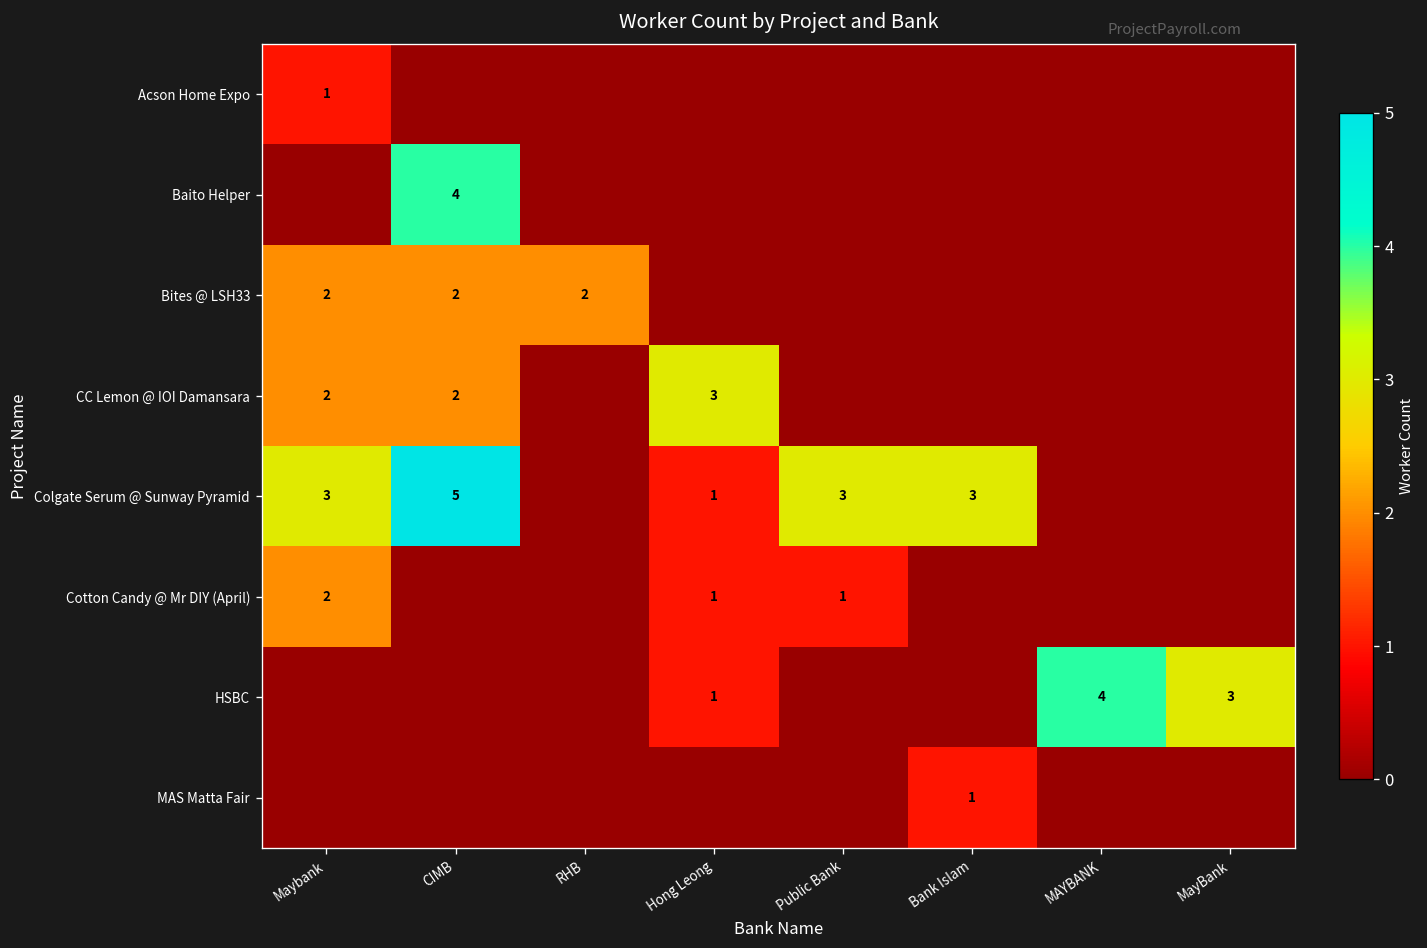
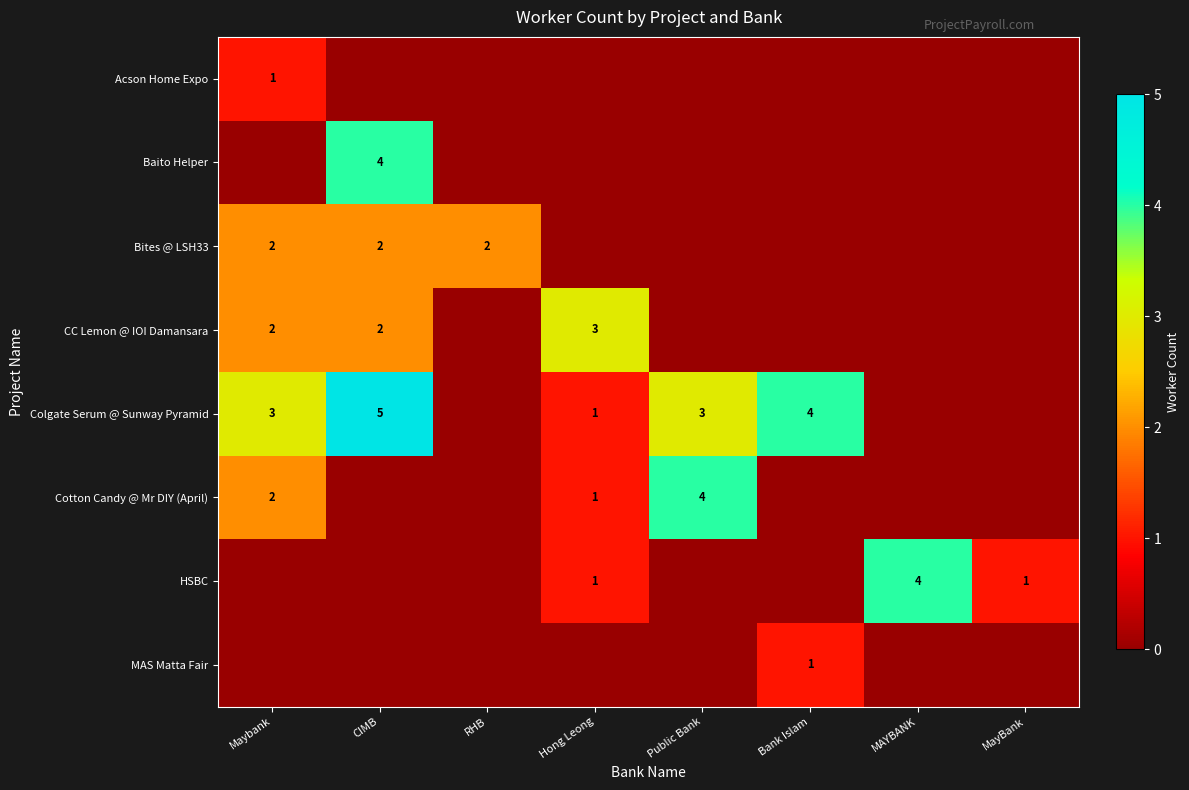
Colgate Serum @ Sunway Pyramid, Bank Islam: 3 -> 4
Cotton Candy @ Mr DIY (April), Public Bank: 1 -> 4
HSBC, MayBank: 3 -> 1
